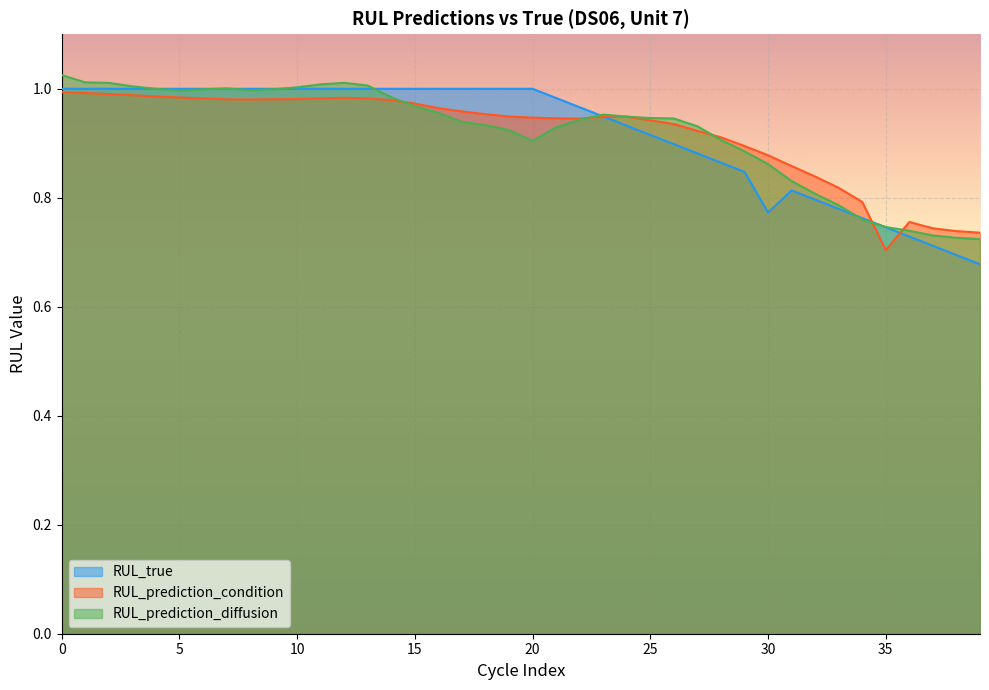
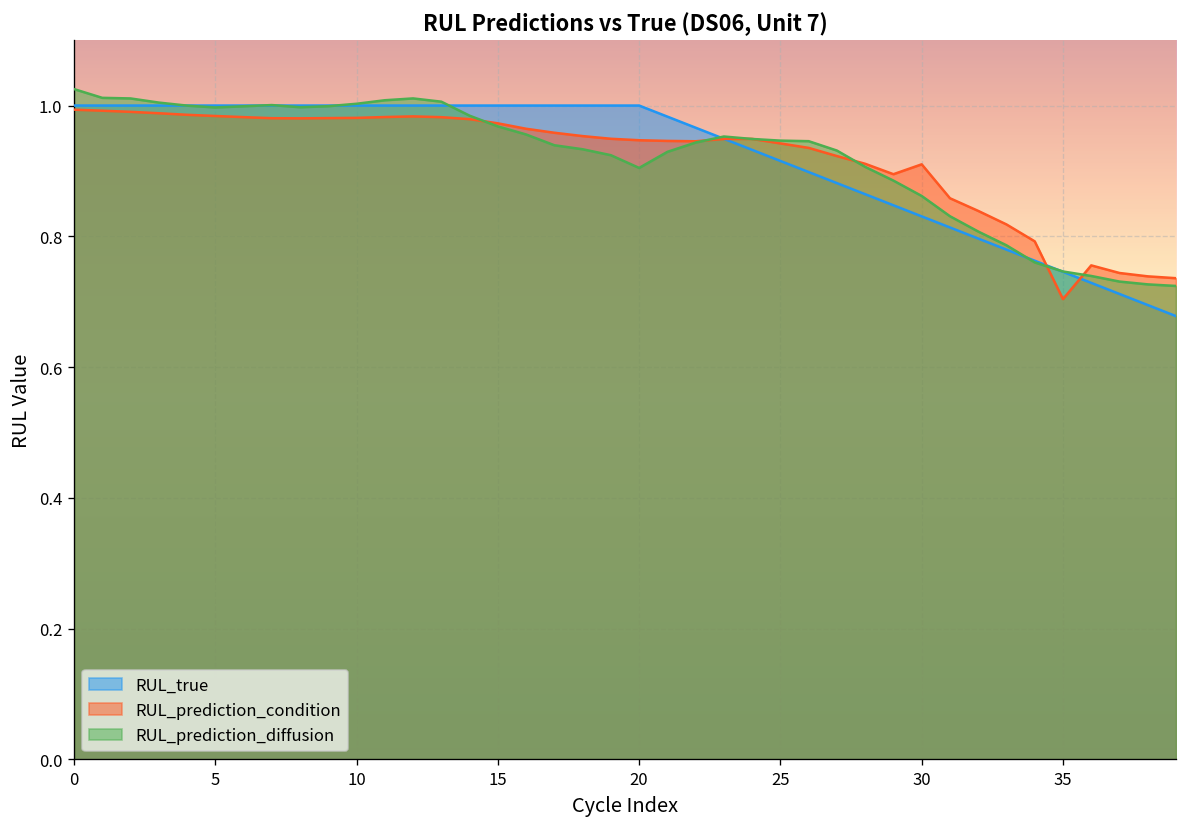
RUL_true, 30: 0.77 -> 0.83
RUL_prediction_condition, 30: 0.88 -> 0.91
